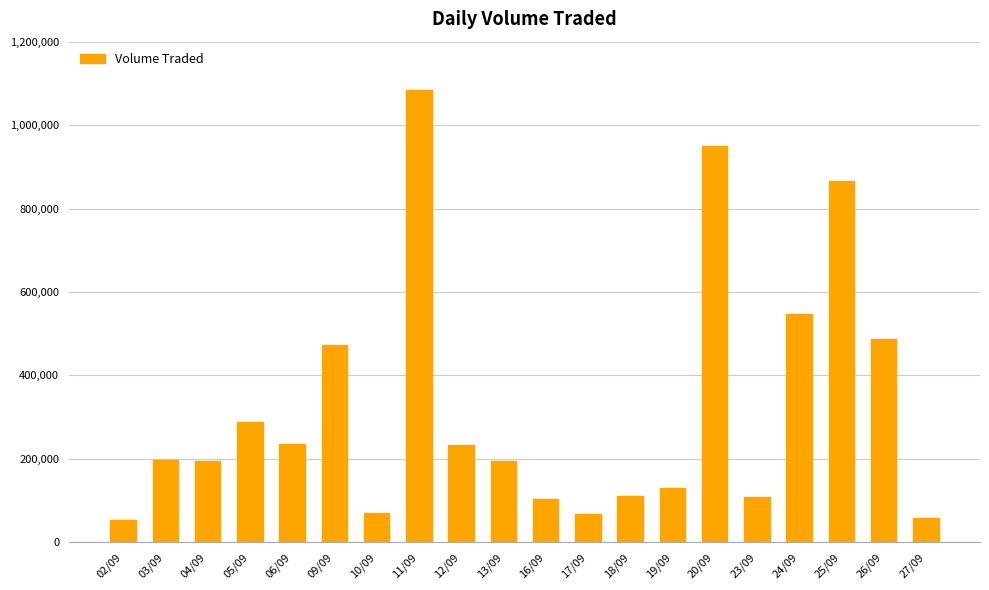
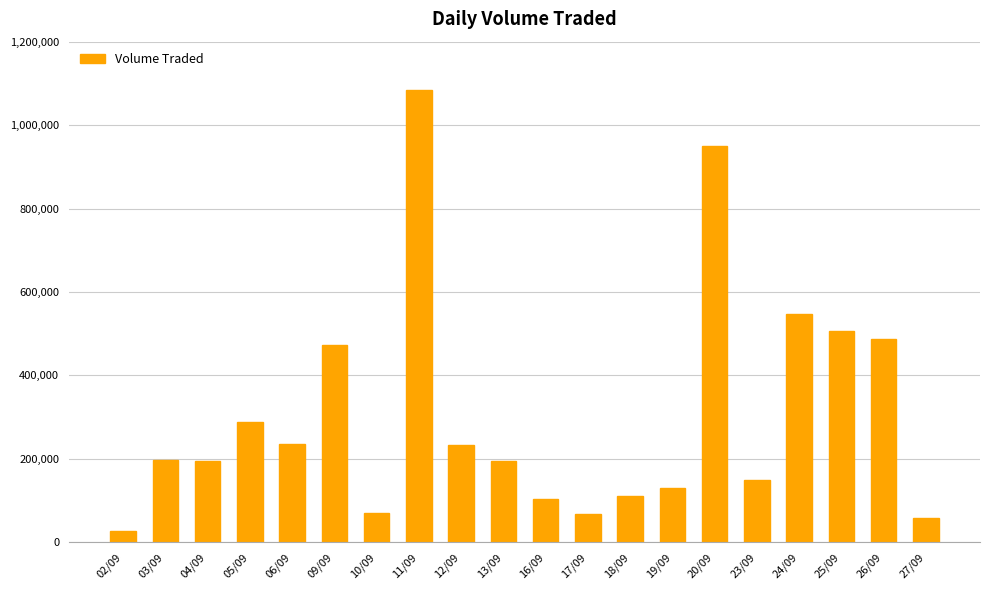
02/09: 50,000 -> 30,000
23/09: 110,000 -> 150,000
25/09: 870,000 -> 510,000
